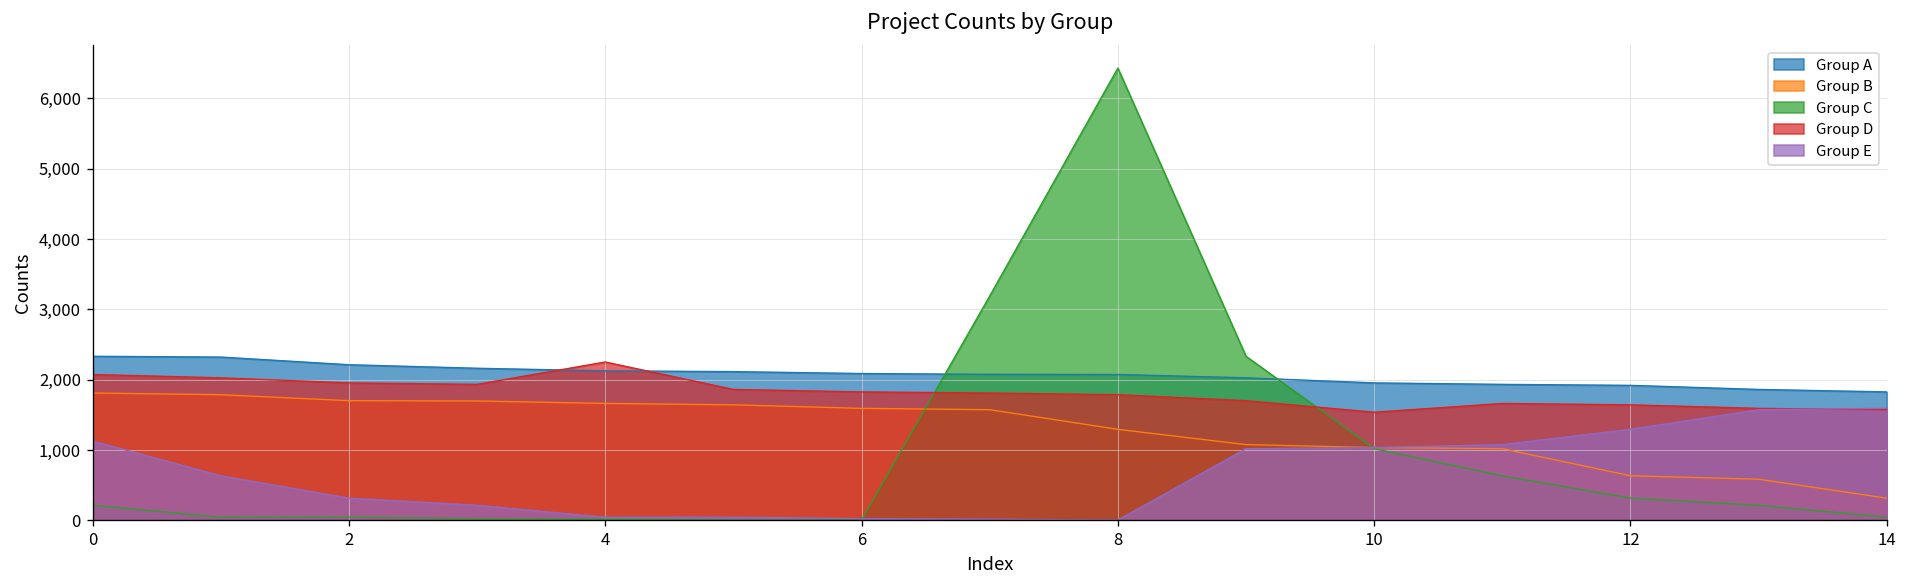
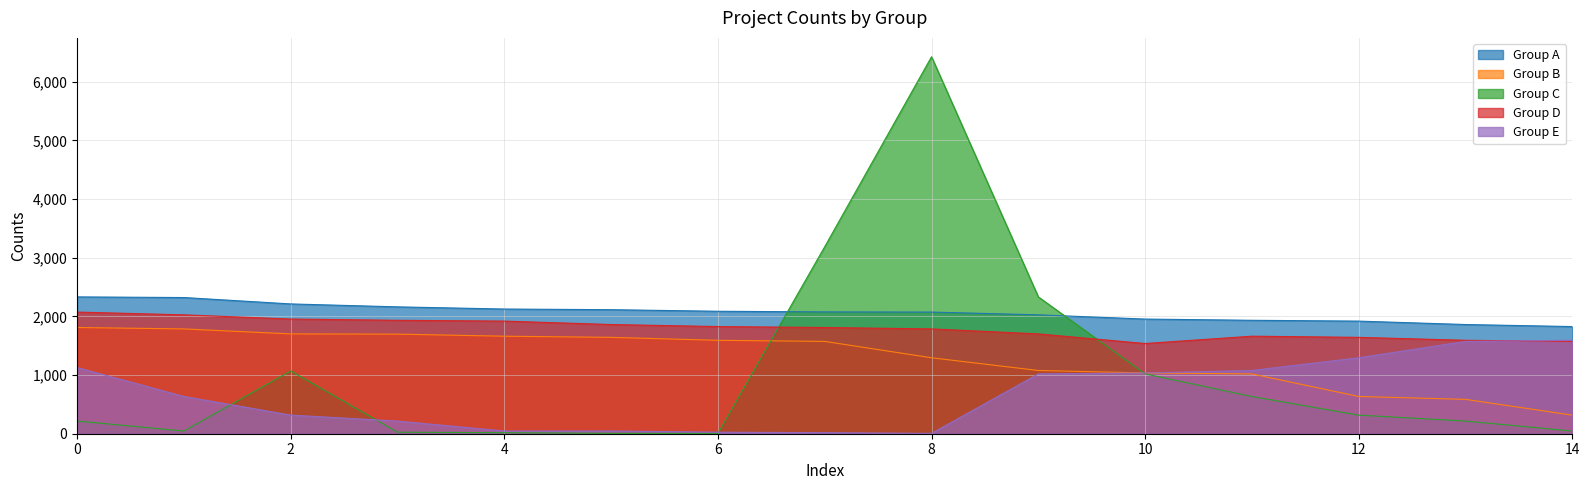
Group C, 2: 0 -> 1,100
Group D, 4: 2,300 -> 1,900
